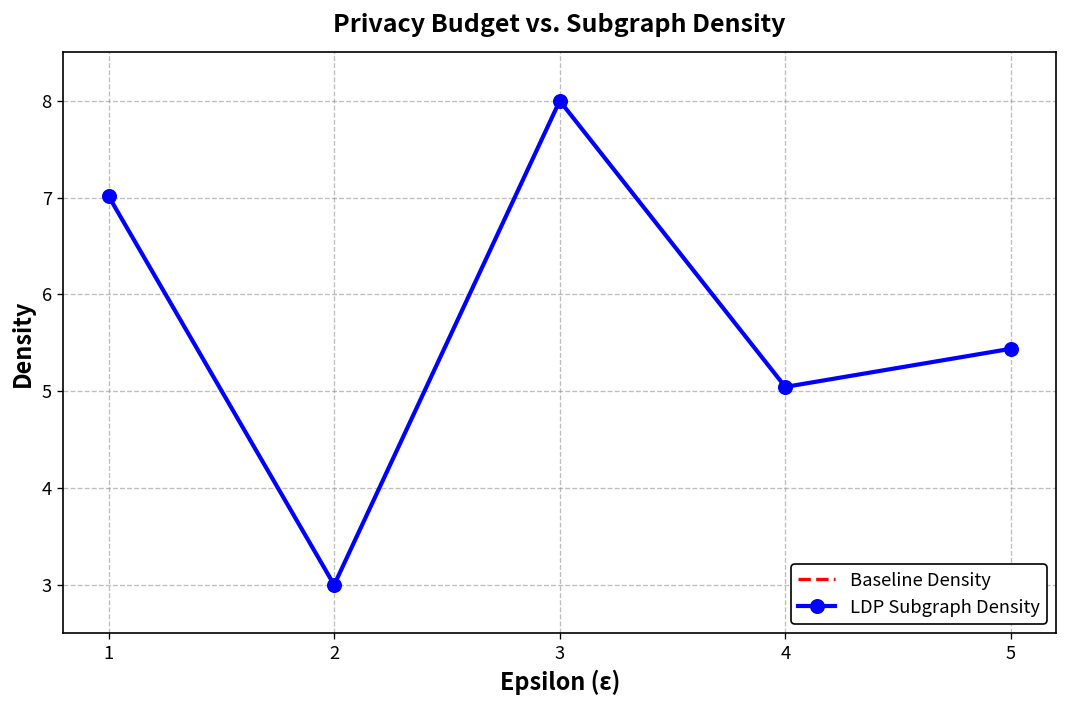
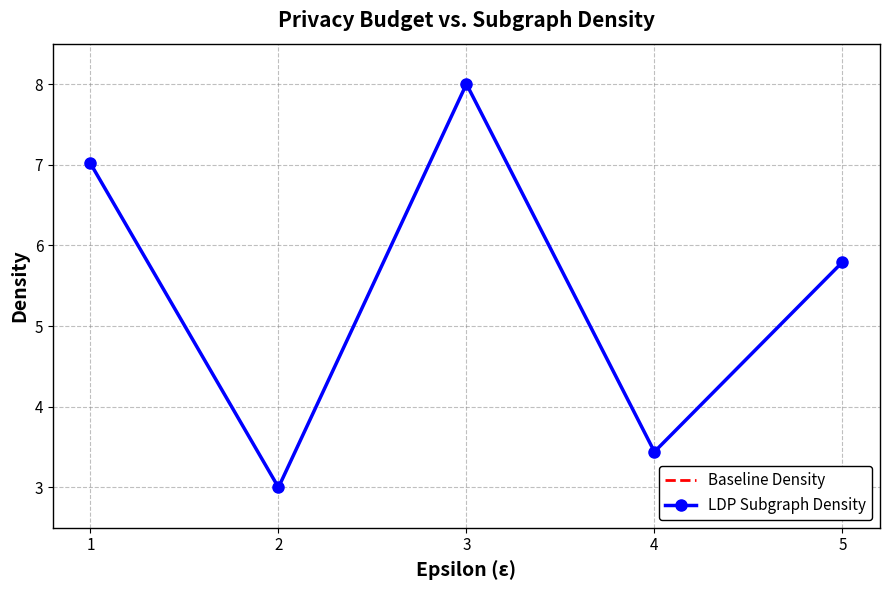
4: 5.0 -> 3.4
5: 5.4 -> 5.8
